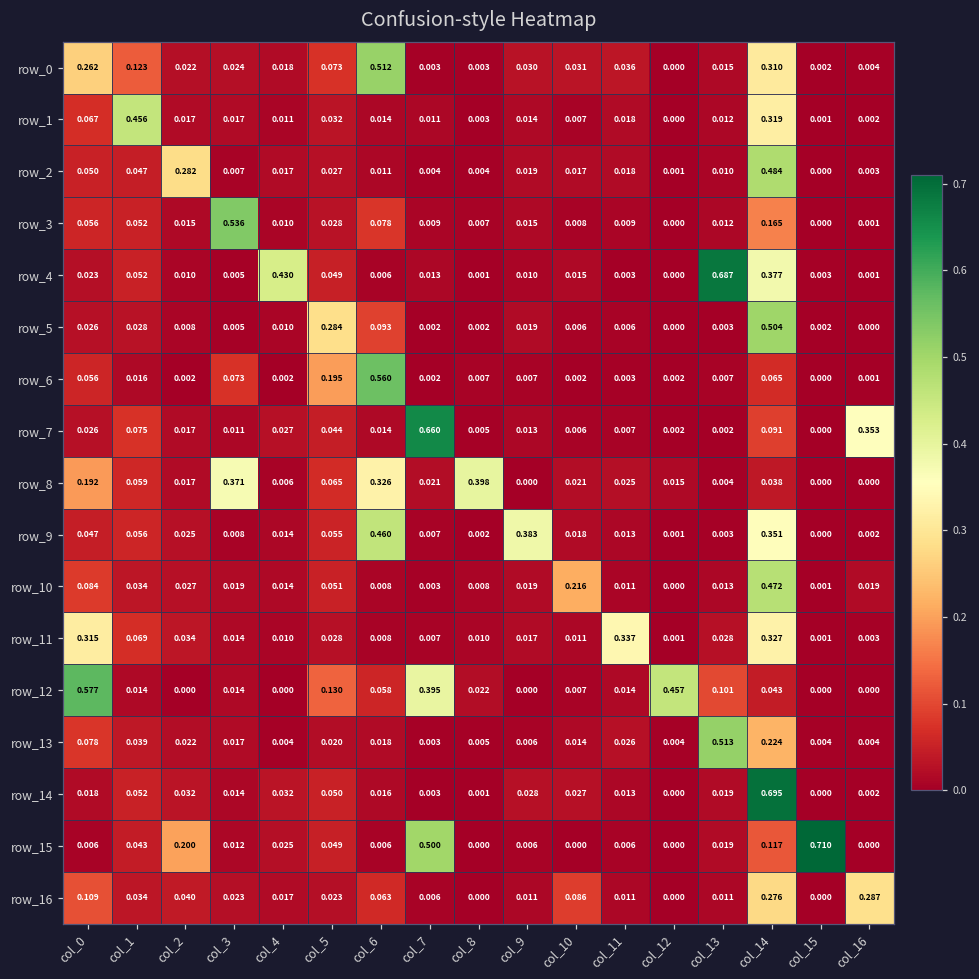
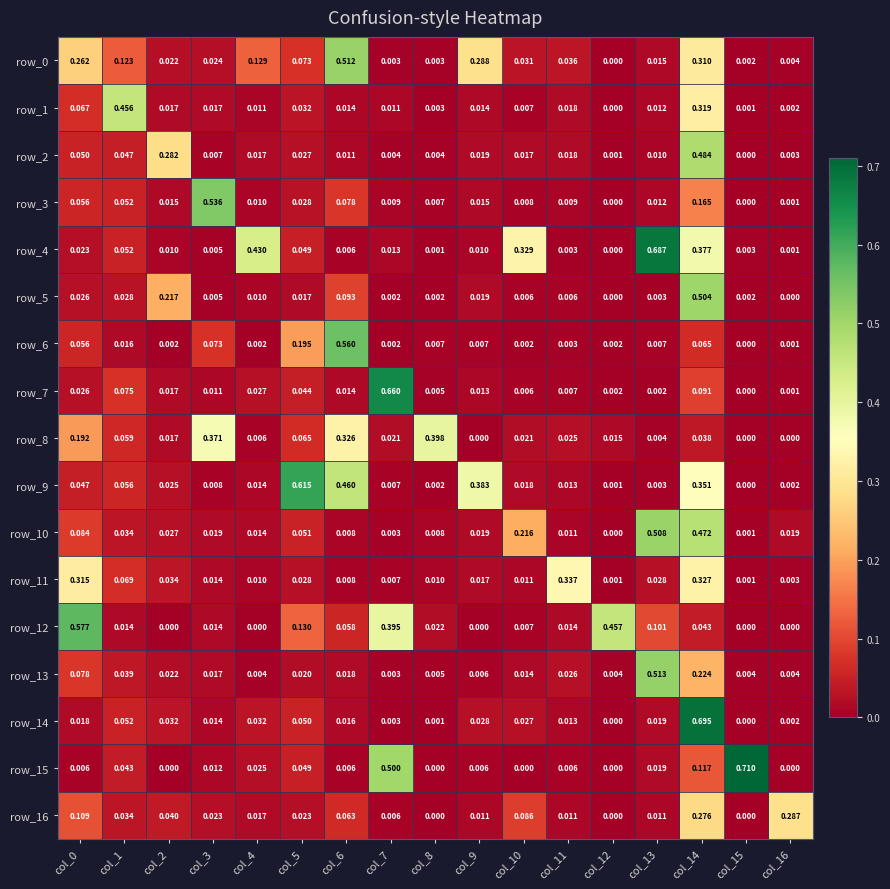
row_0, col_4: 0.018 -> 0.129
row_0, col_9: 0.030 -> 0.288
row_4, col_10: 0.015 -> 0.329
row_5, col_2: 0.008 -> 0.217
row_5, col_5: 0.284 -> 0.017
row_7, col_16: 0.353 -> 0.001
row_9, col_5: 0.055 -> 0.615
row_10, col_13: 0.013 -> 0.508
row_15, col_2: 0.200 -> 0.000
